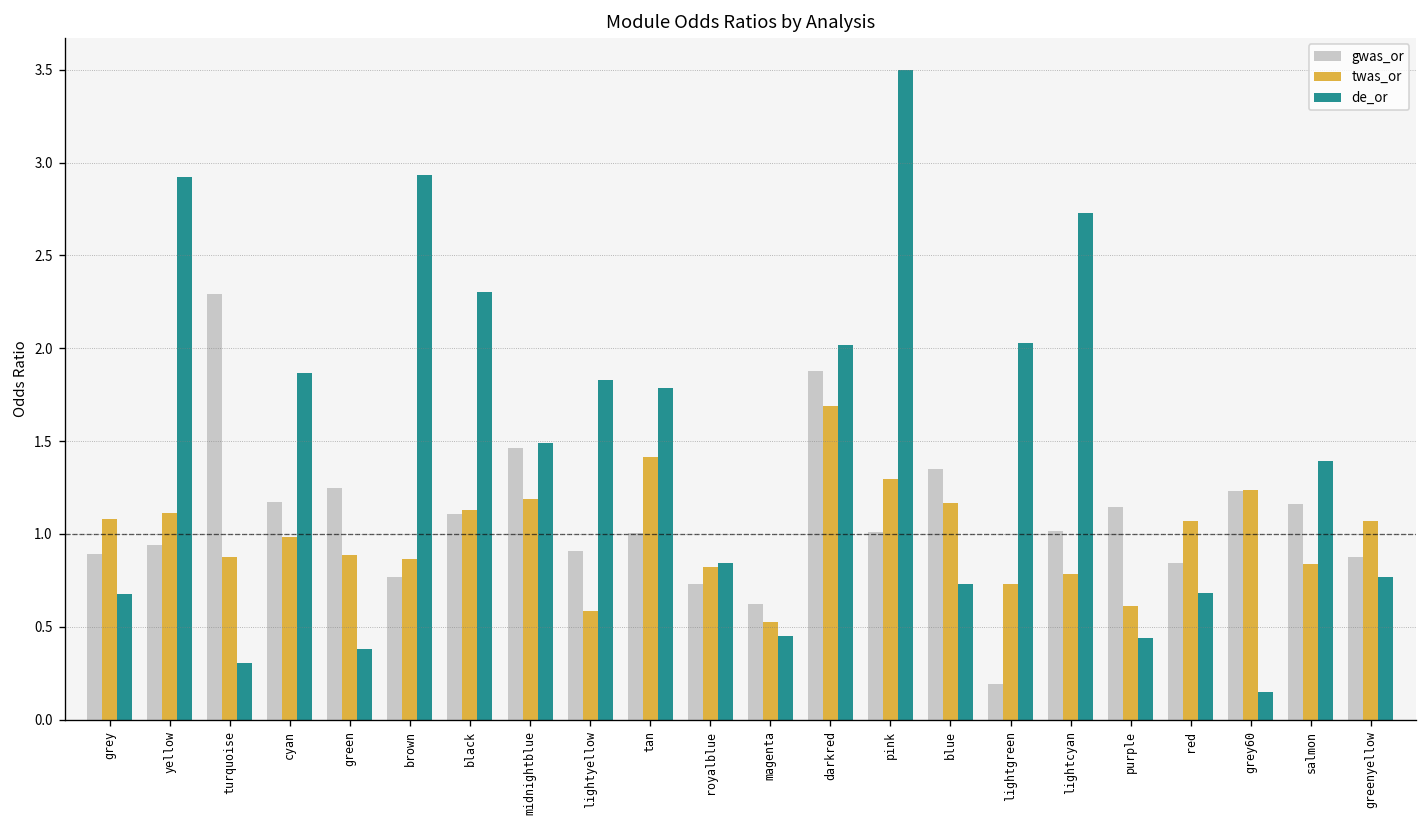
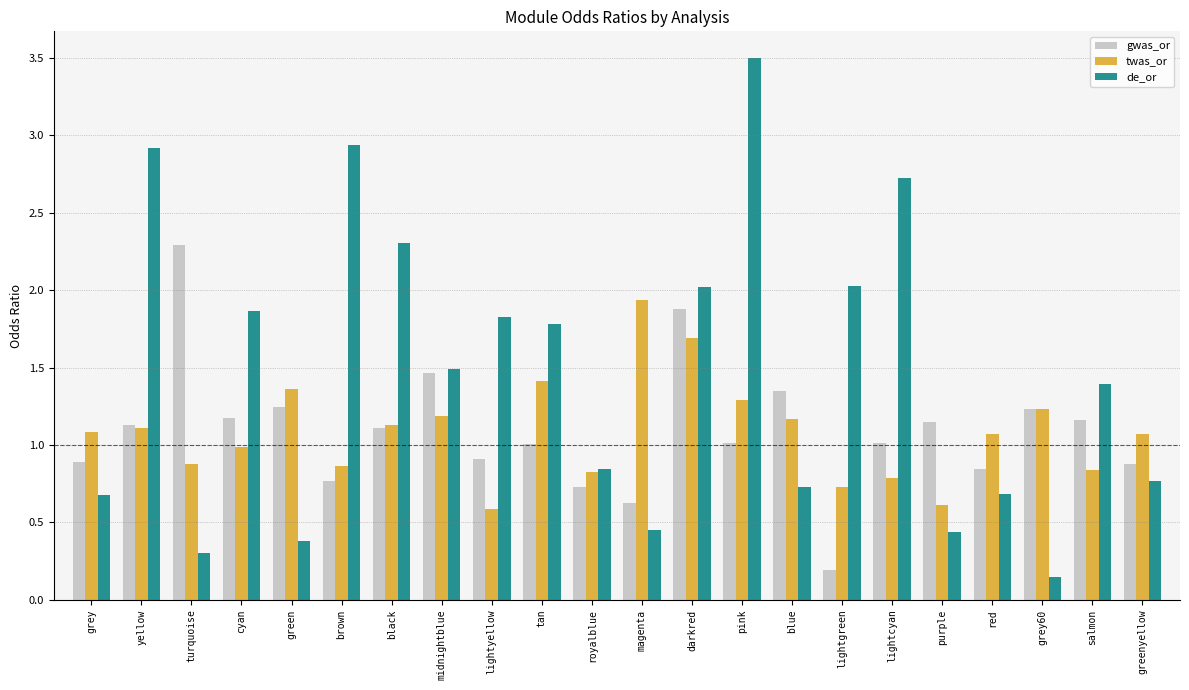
gwas_or, yellow: 0.94 -> 1.13
twas_or, green: 0.89 -> 1.36
twas_or, magenta: 0.53 -> 1.94
